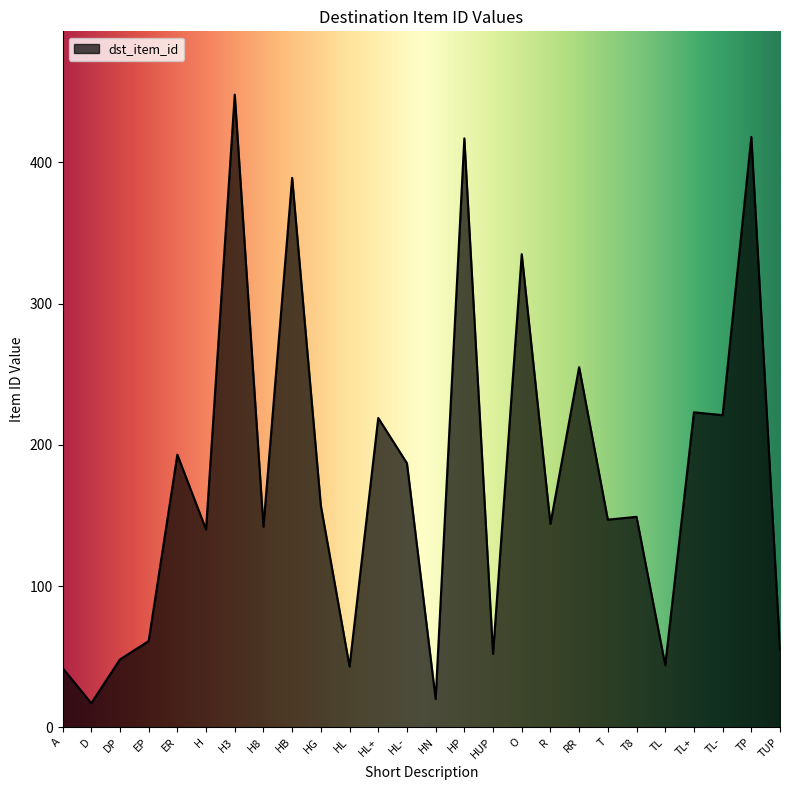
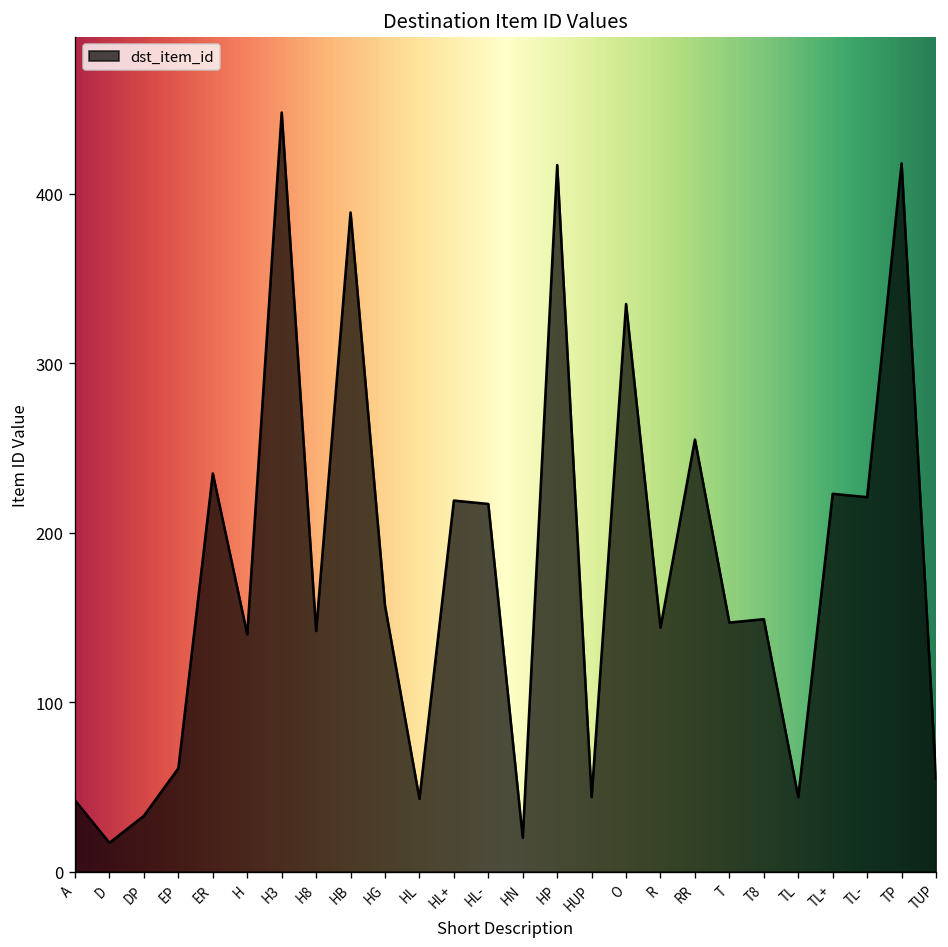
DP: 48 -> 33
ER: 193 -> 235
HL-: 187 -> 217
HUP: 52 -> 44
